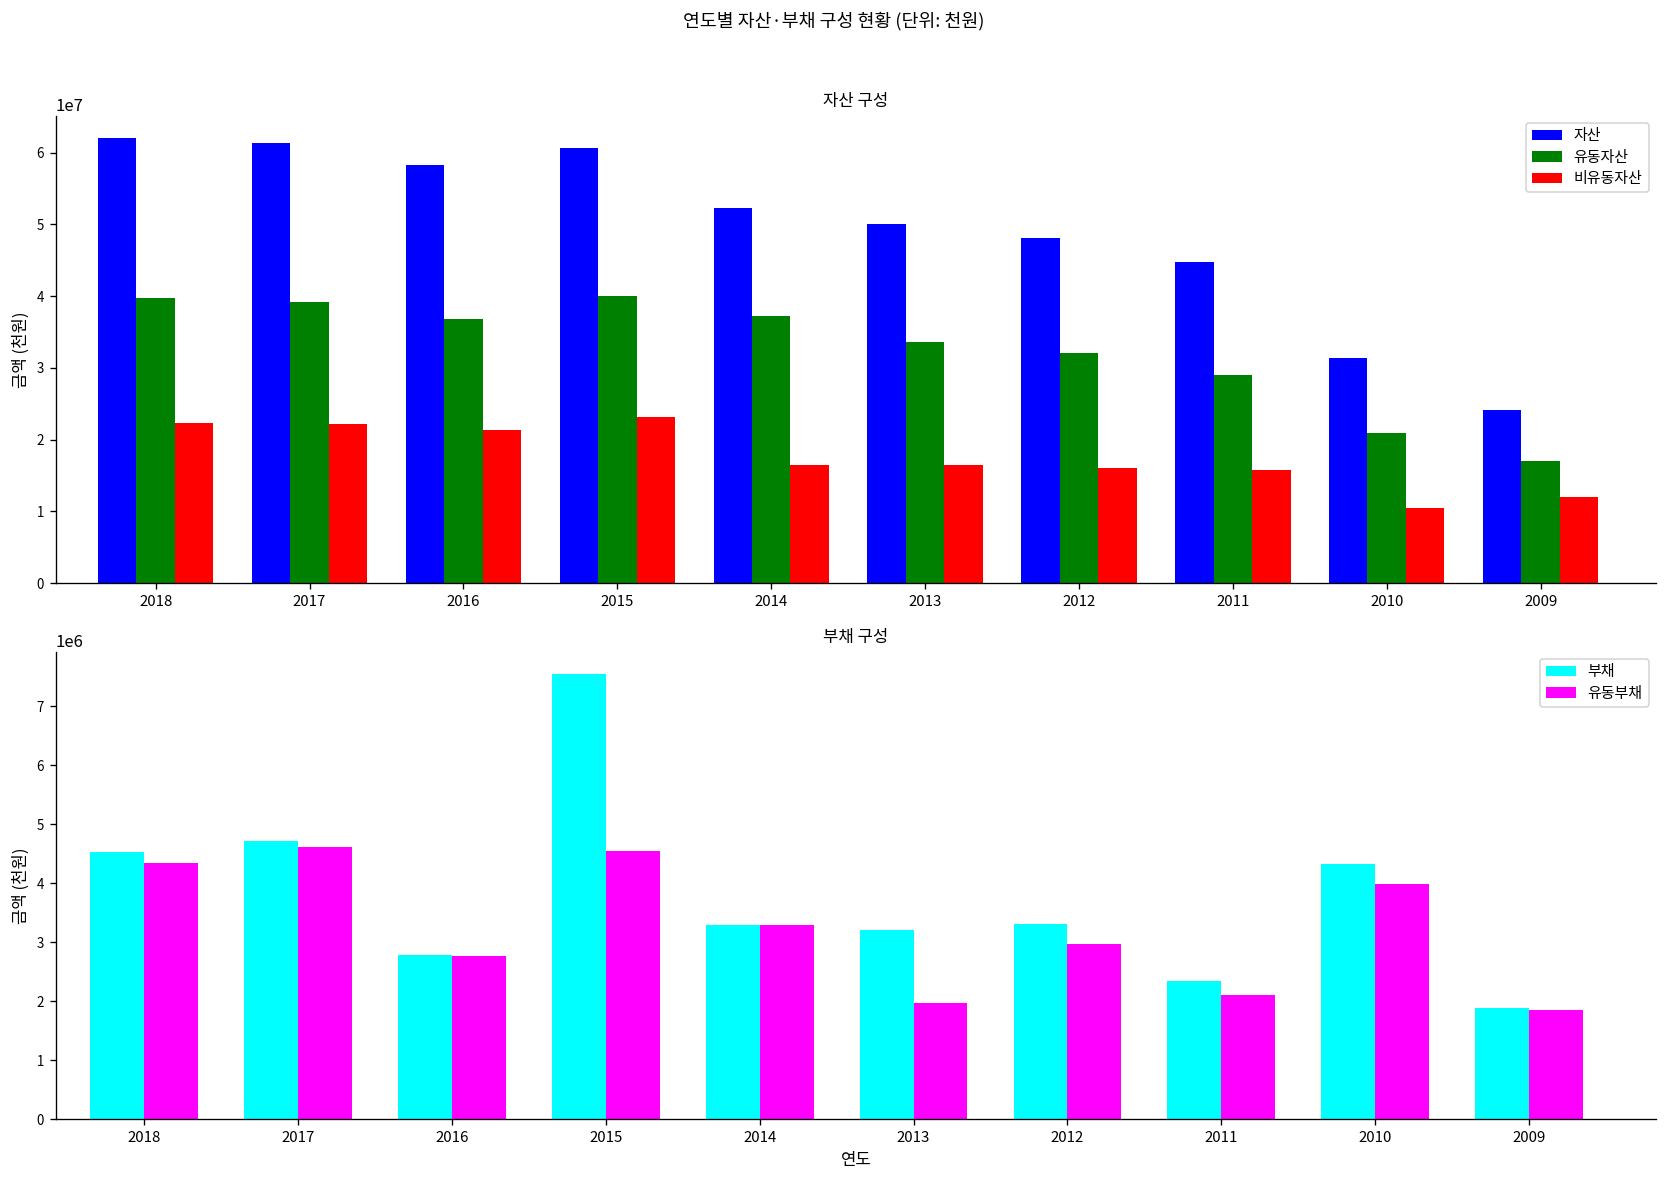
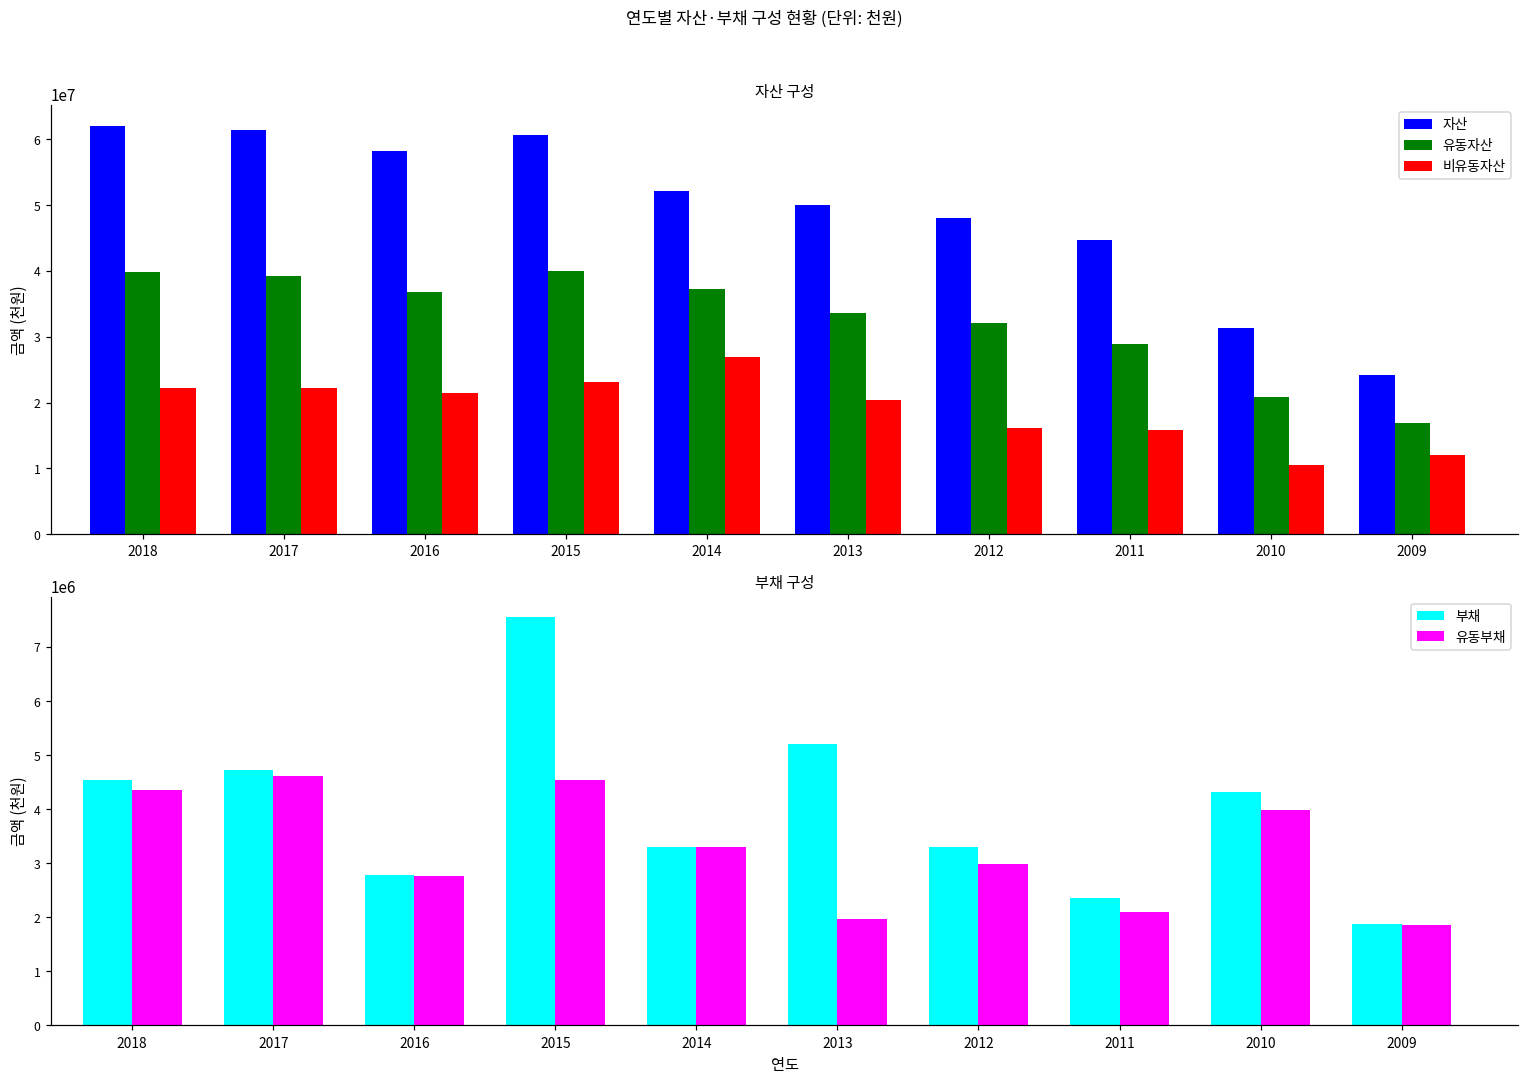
자산 구성, 비유동자산, 2014: 17000000 -> 27000000
자산 구성, 비유동자산, 2013: 16000000 -> 20000000
부채 구성, 부채, 2013: 3200000 -> 5200000
